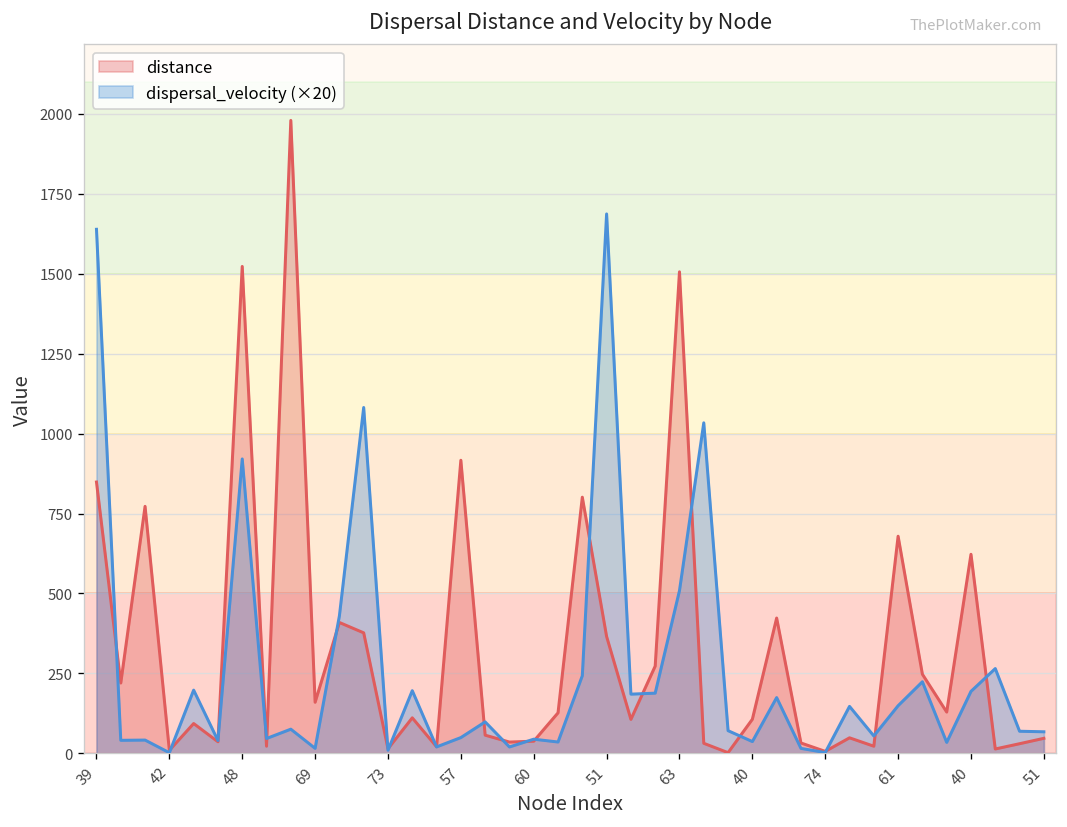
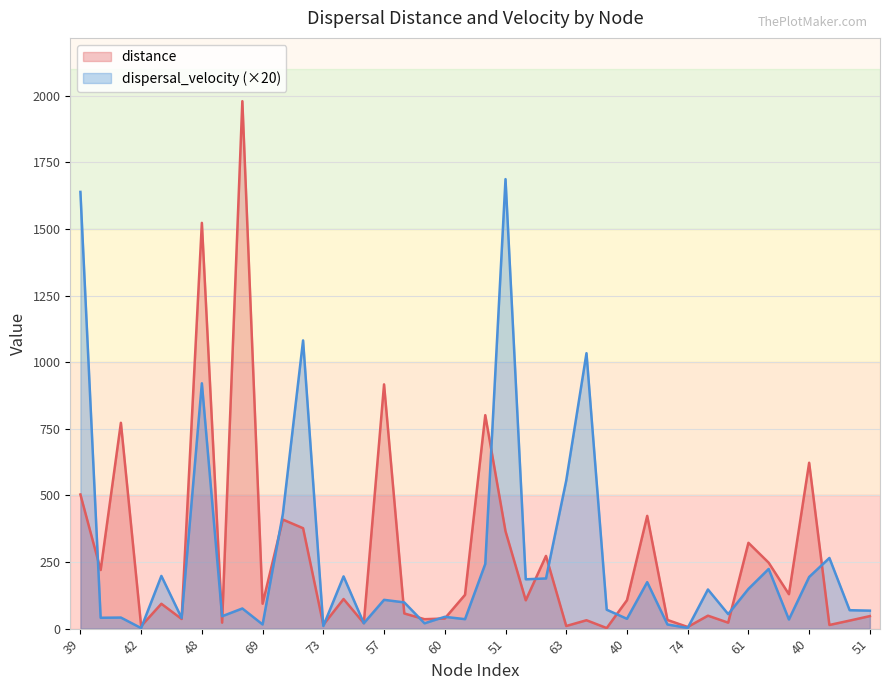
distance, 39: 850 -> 500
distance, 69: 160 -> 90
dispersal_velocity (×20), 57: 50 -> 110
distance, 63: 1510 -> 10
dispersal_velocity (×20), 63: 510 -> 560
distance, 61: 680 -> 320
